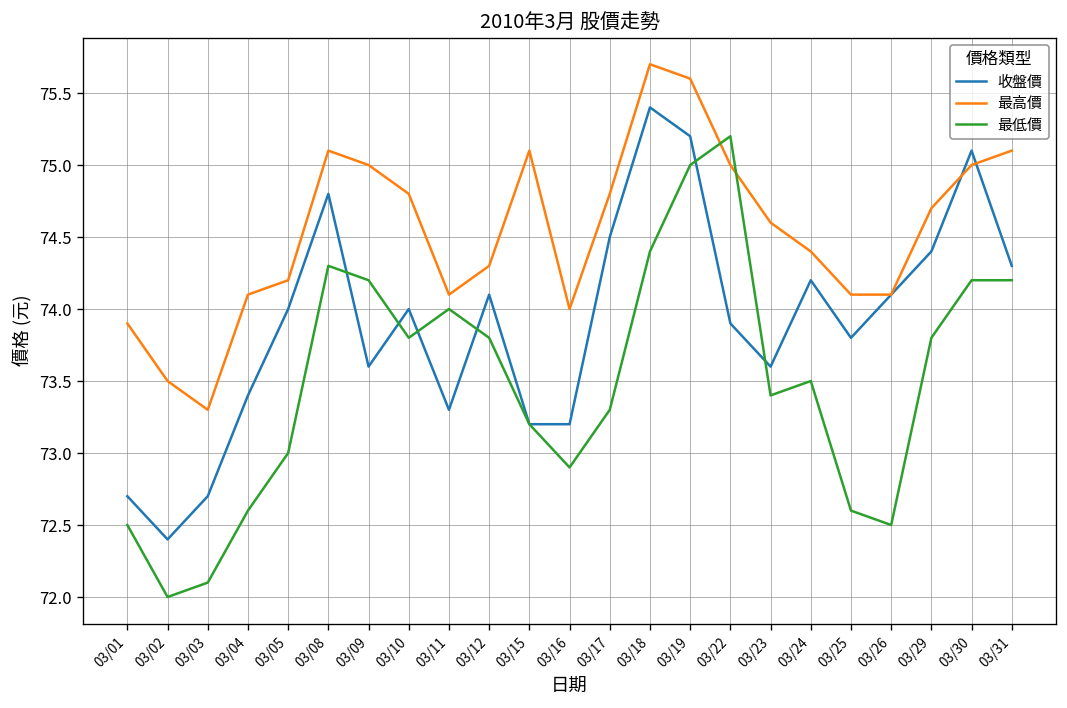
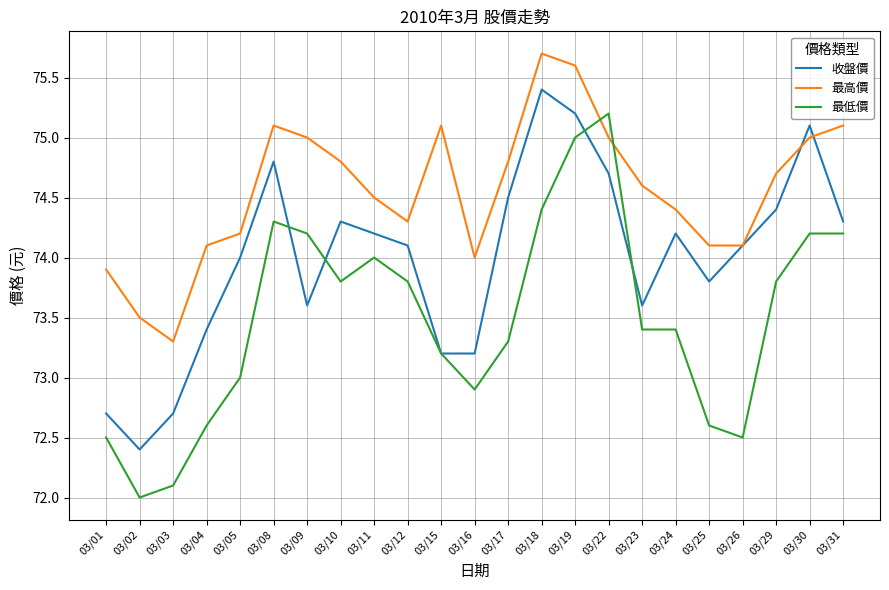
收盤價, 03/10: 74.0 -> 74.3
收盤價, 03/11: 73.3 -> 74.2
最高價, 03/11: 74.1 -> 74.5
收盤價, 03/22: 73.9 -> 74.7
最低價, 03/24: 73.5 -> 73.4
